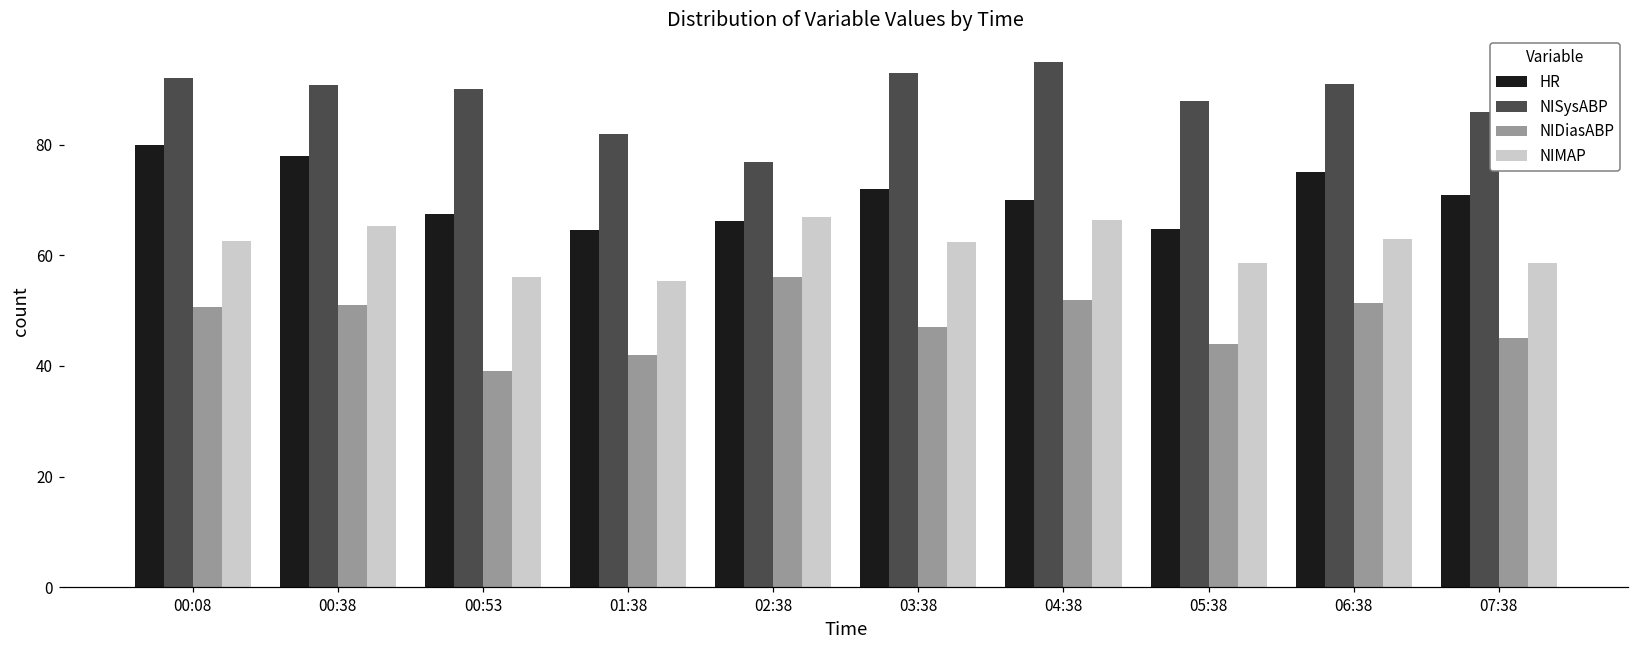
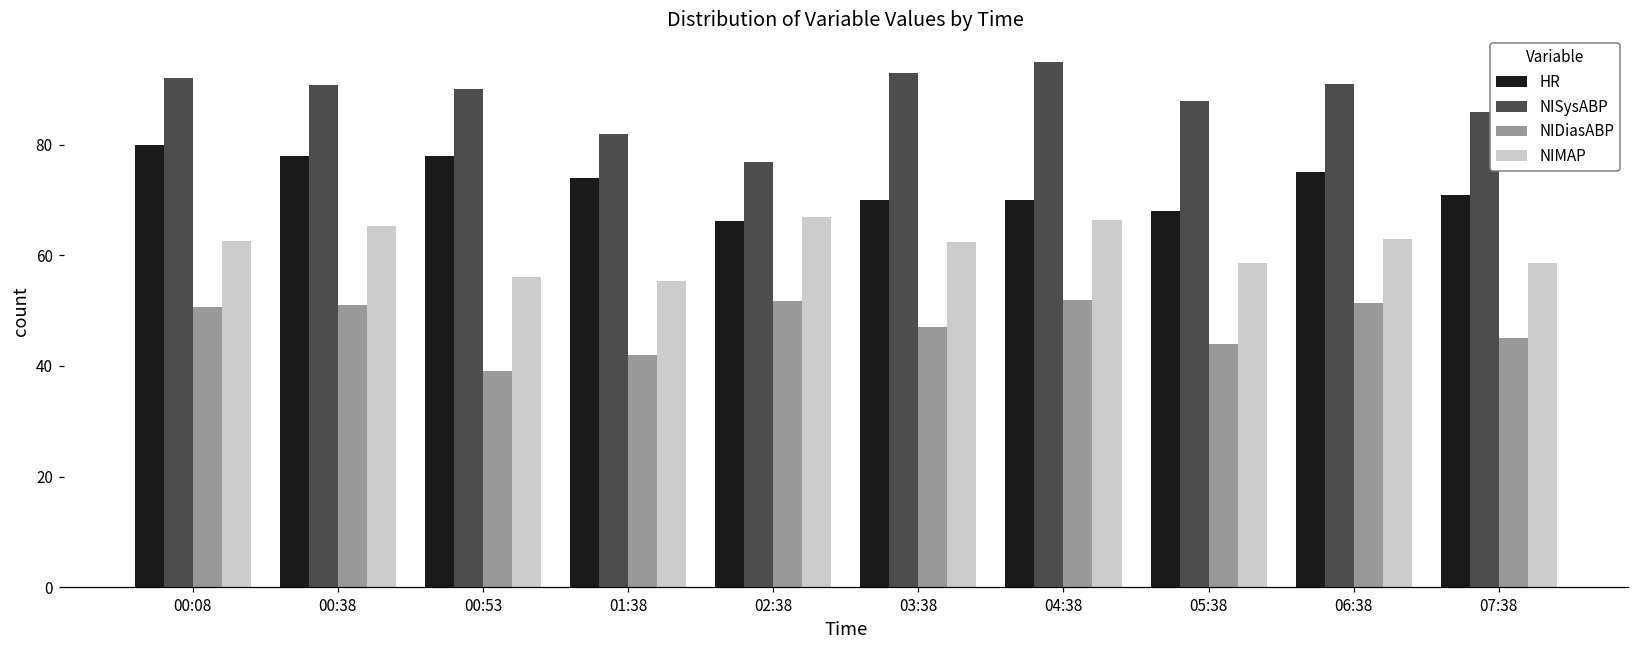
HR, 00:53: 68 -> 78
HR, 01:38: 65 -> 74
NIDiasABP, 02:38: 56 -> 52
HR, 03:38: 72 -> 70
HR, 05:38: 65 -> 68
